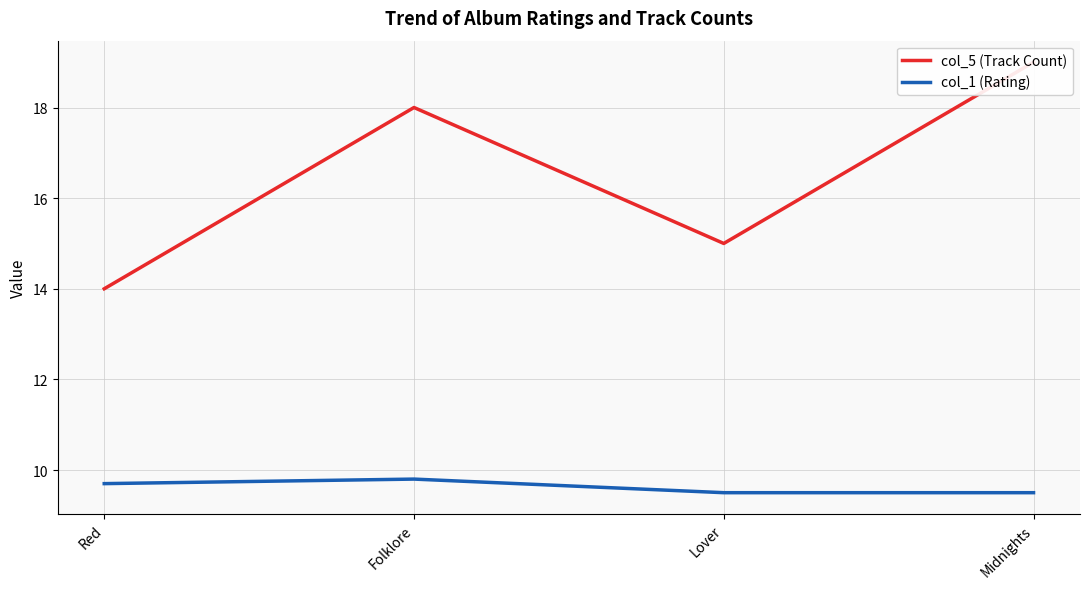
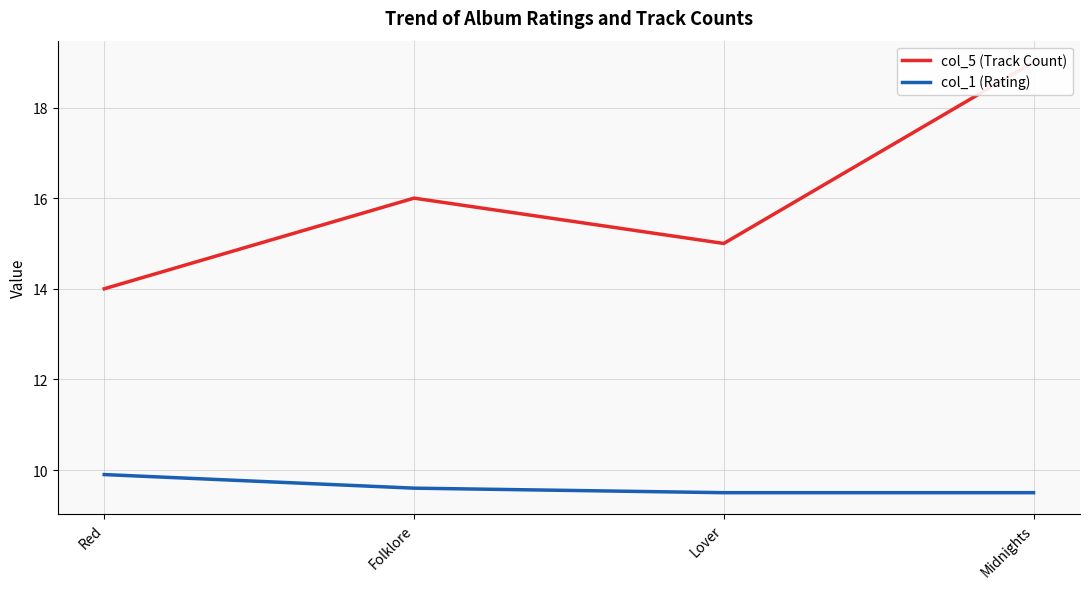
col_1 (Rating), Red: 9.7 -> 9.9
col_5 (Track Count), Folklore: 18 -> 16
col_1 (Rating), Folklore: 9.8 -> 9.6
